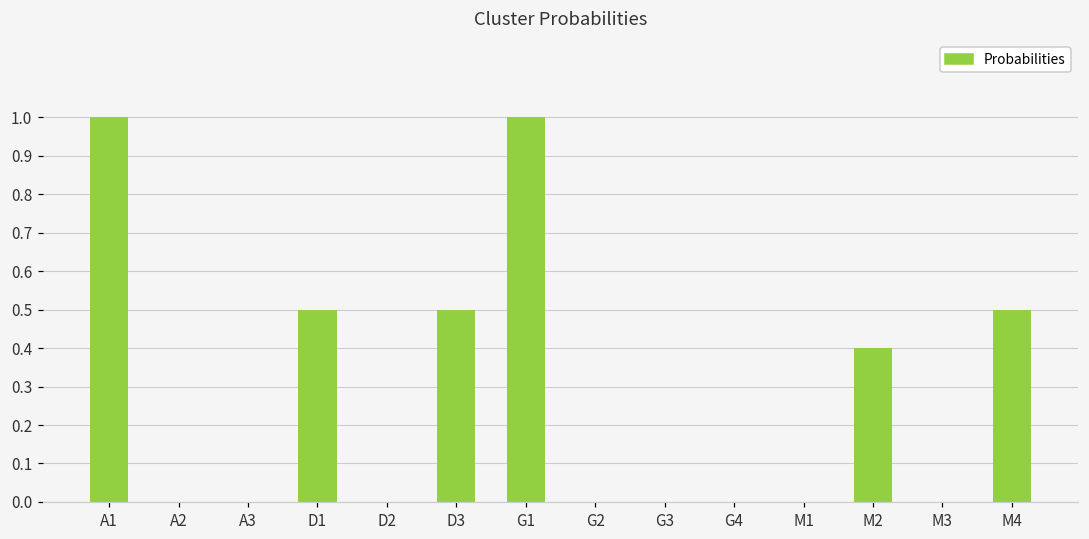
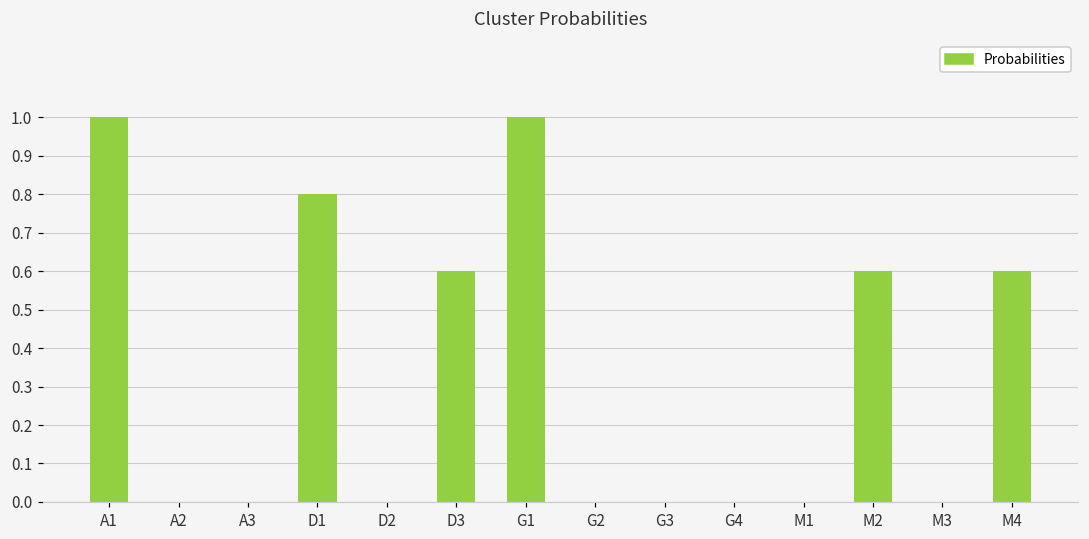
D1: 0.5 -> 0.8
D3: 0.5 -> 0.6
M2: 0.4 -> 0.6
M4: 0.5 -> 0.6
